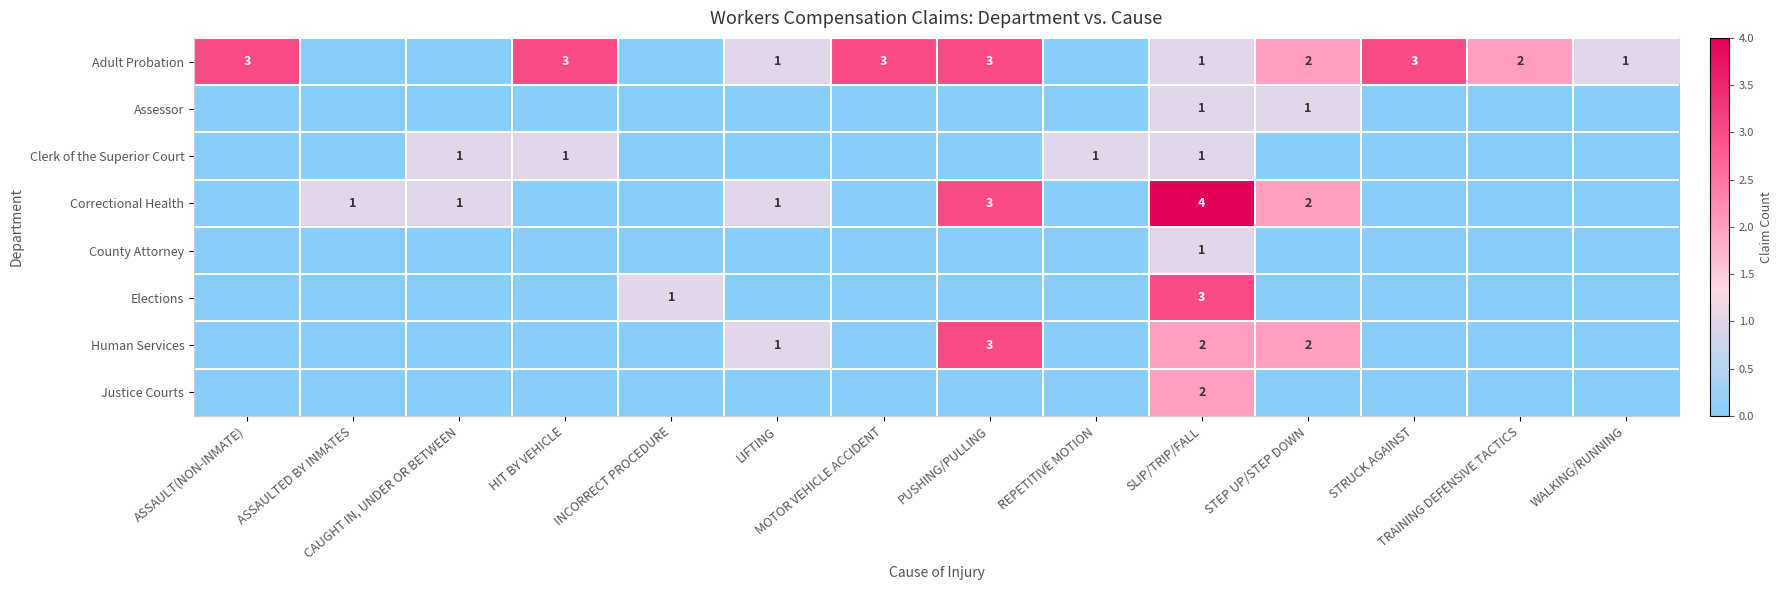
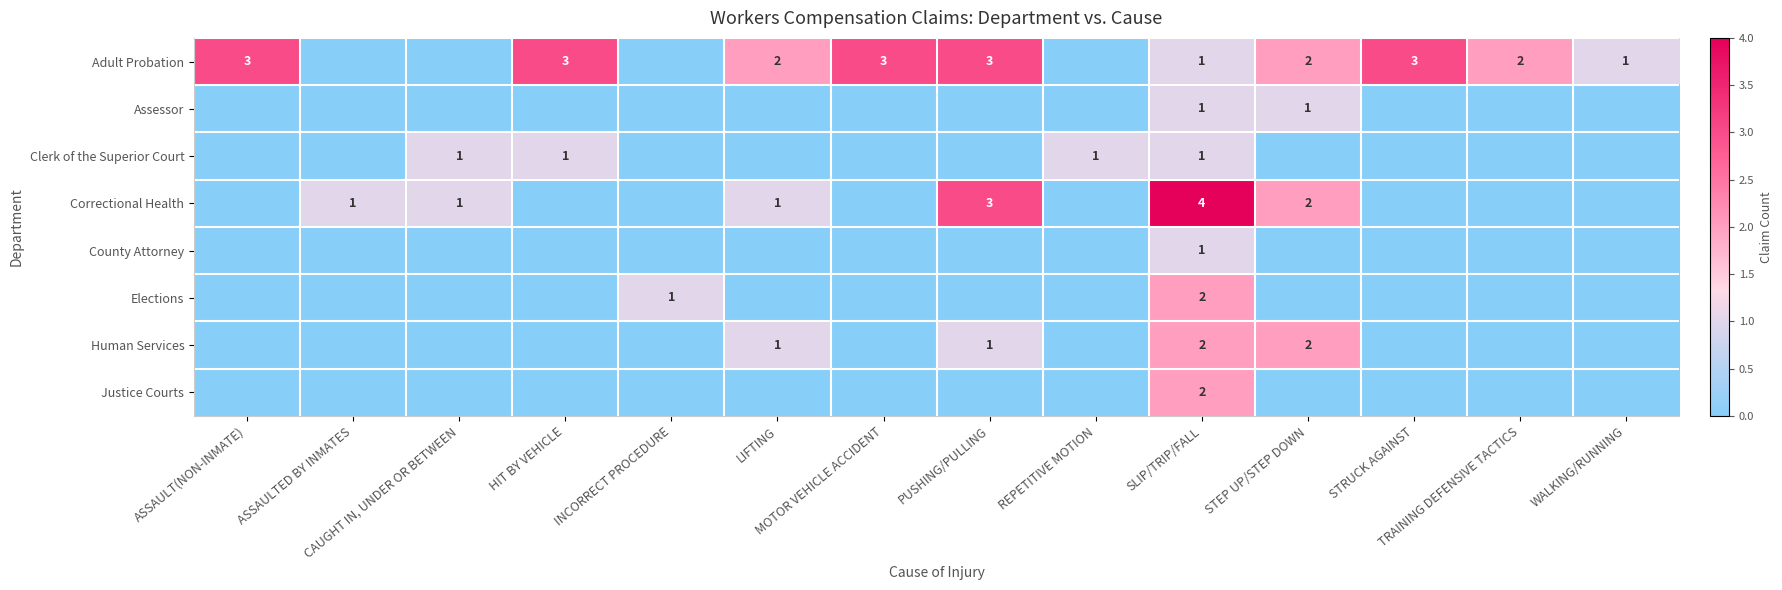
Adult Probation, LIFTING: 1 -> 2
Elections, SLIP/TRIP/FALL: 3 -> 2
Human Services, PUSHING/PULLING: 3 -> 1
